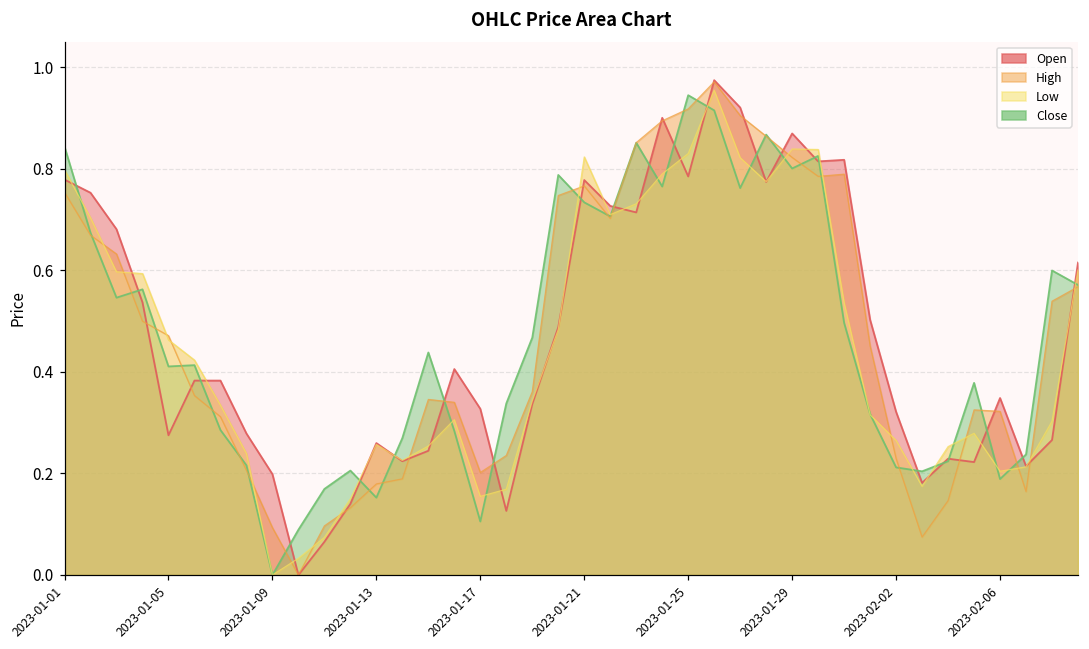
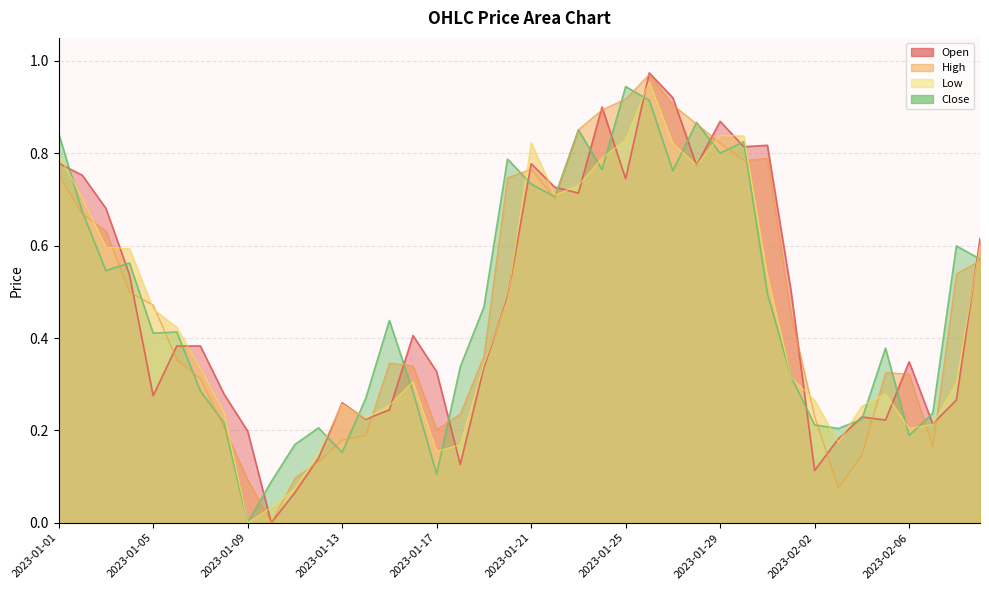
Open, 2023-01-25: 0.78 -> 0.75
Open, 2023-02-02: 0.32 -> 0.11
